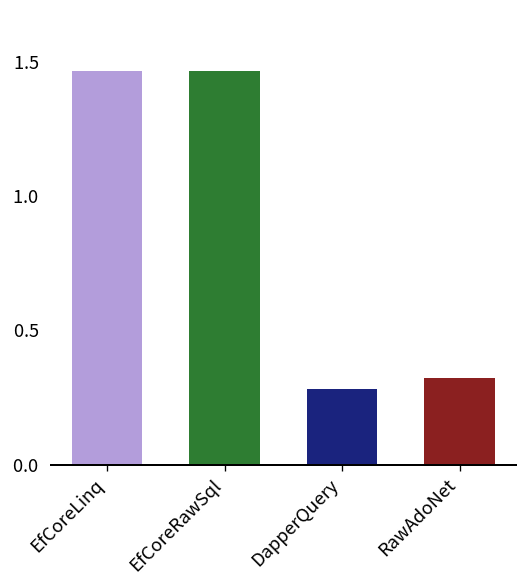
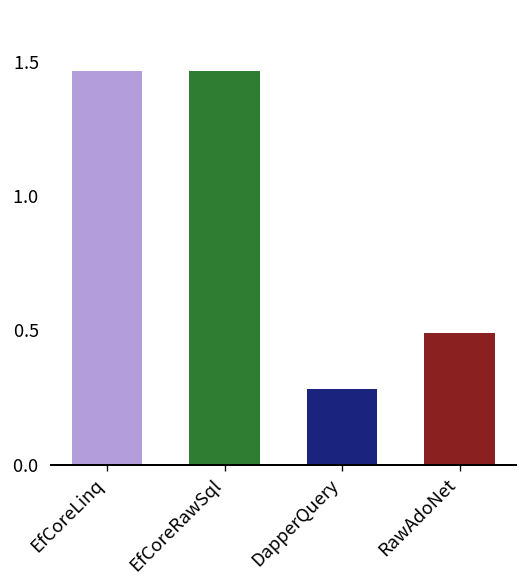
RawAdoNet: 0.32 -> 0.49
